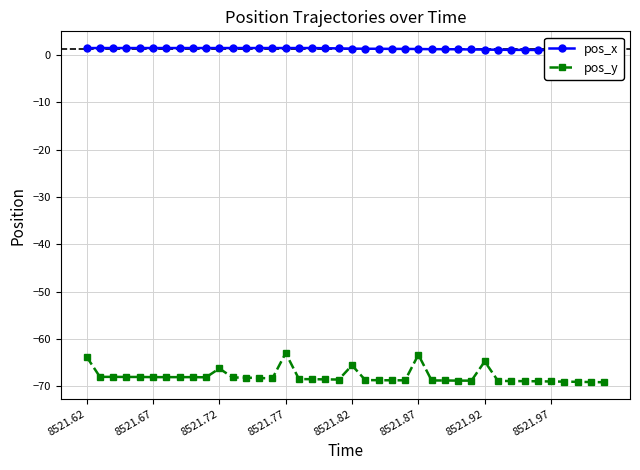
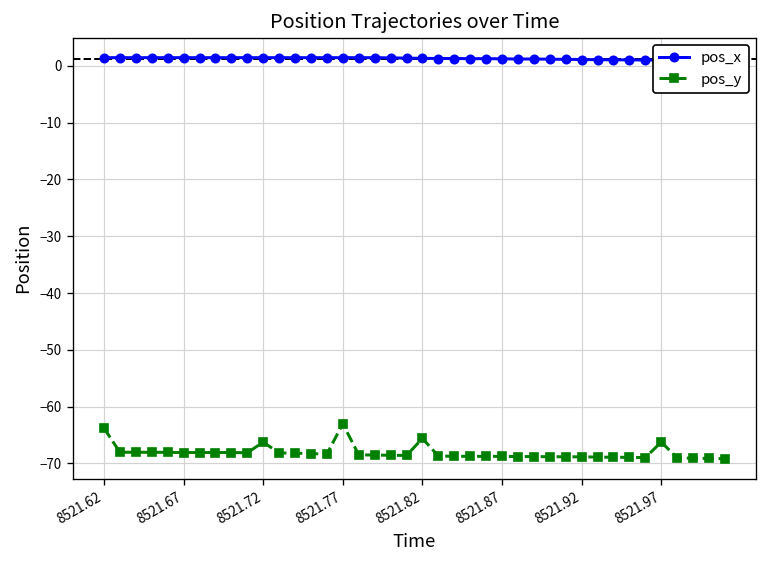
pos_y, 8521.87: -63 -> -69
pos_y, 8521.92: -65 -> -69
pos_y, 8521.97: -69 -> -66
